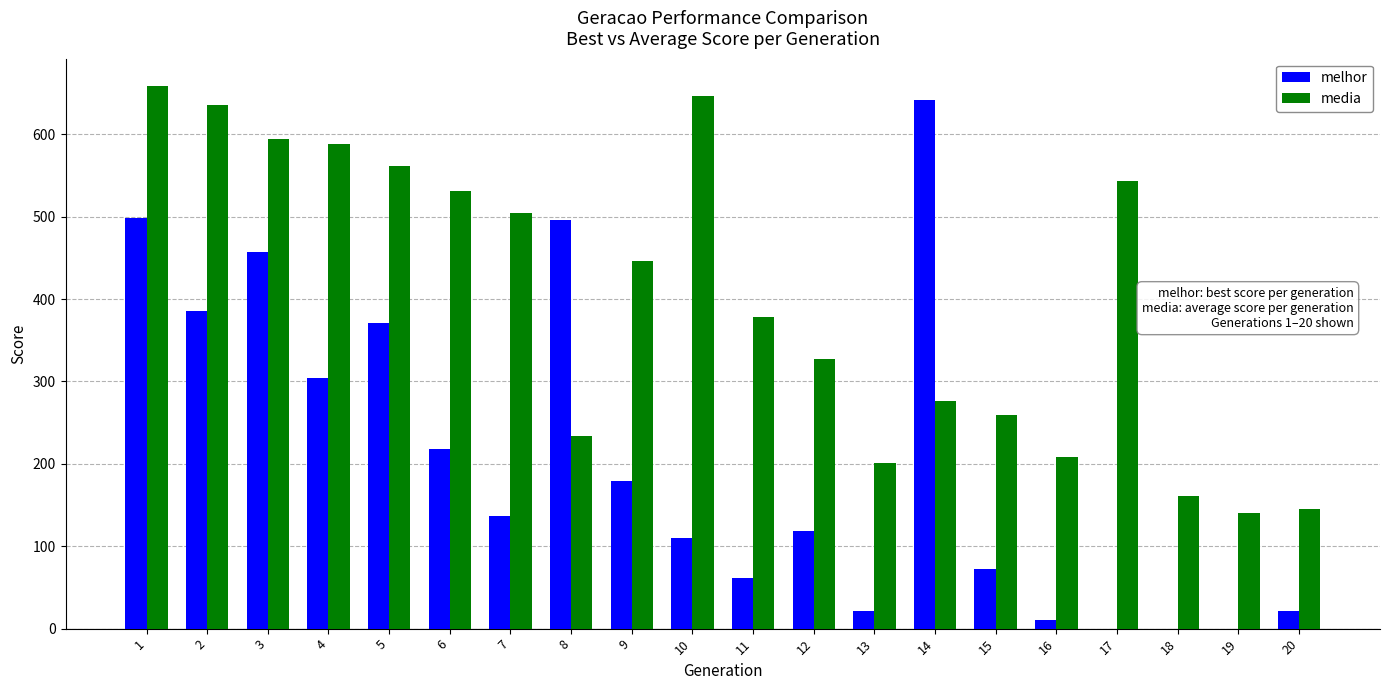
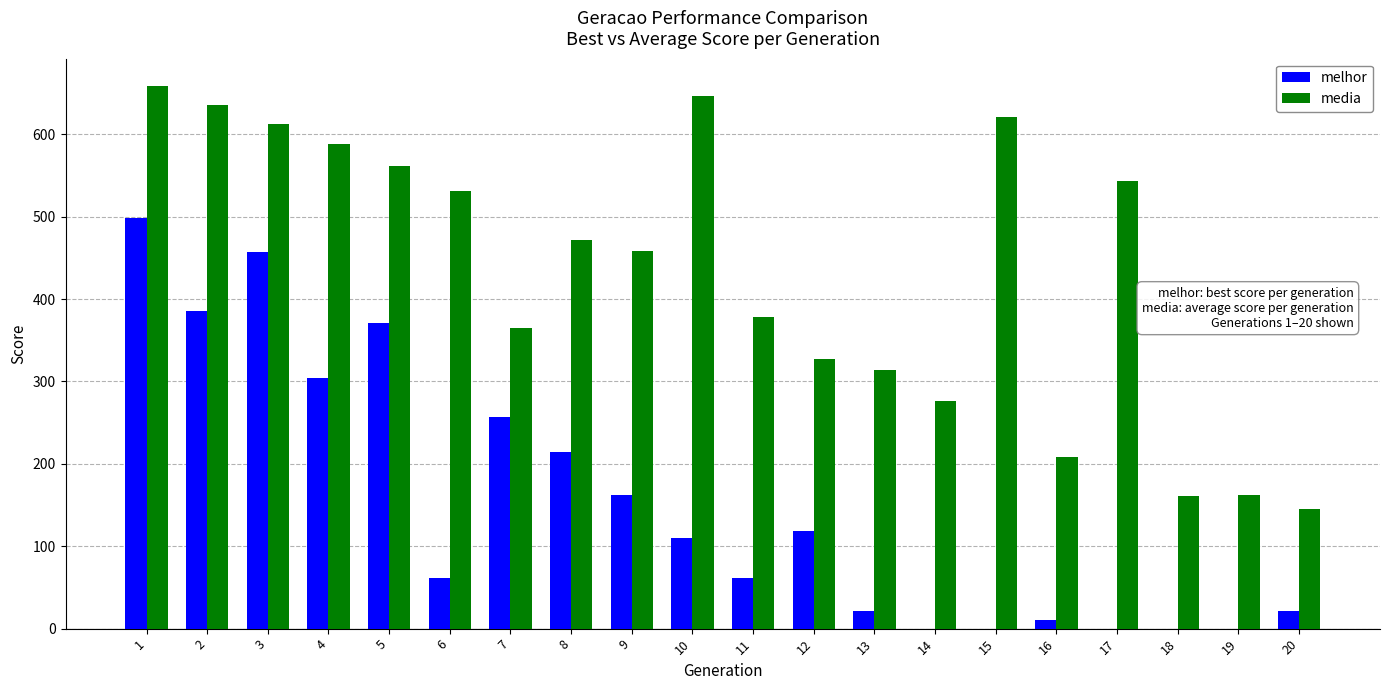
media, 3: 590 -> 610
melhor, 6: 220 -> 60
melhor, 7: 140 -> 260
media, 7: 500 -> 360
melhor, 8: 500 -> 220
media, 8: 230 -> 470
melhor, 9: 180 -> 160
media, 9: 450 -> 460
media, 13: 200 -> 310
melhor, 14: 640 -> 0
melhor, 15: 70 -> 0
media, 15: 260 -> 620
media, 19: 140 -> 160
